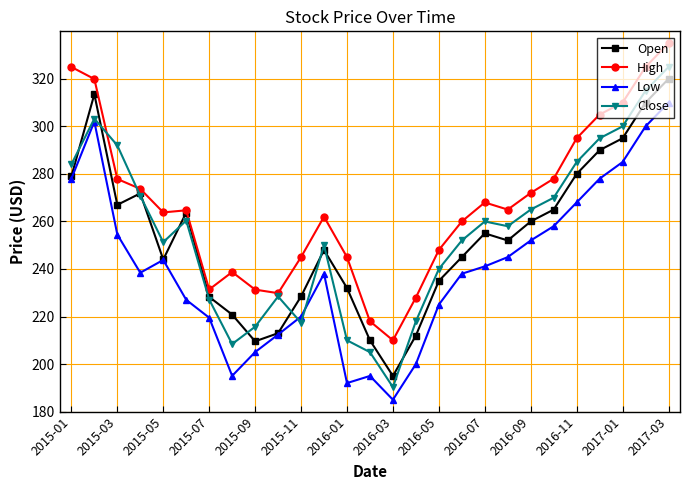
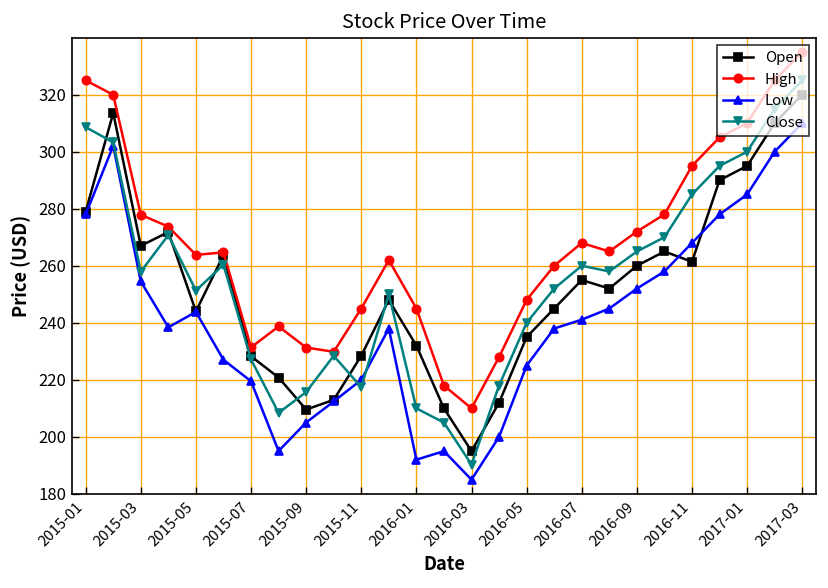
Close, 2015-01: 284 -> 309
Close, 2015-03: 292 -> 258
Open, 2016-11: 280 -> 261
